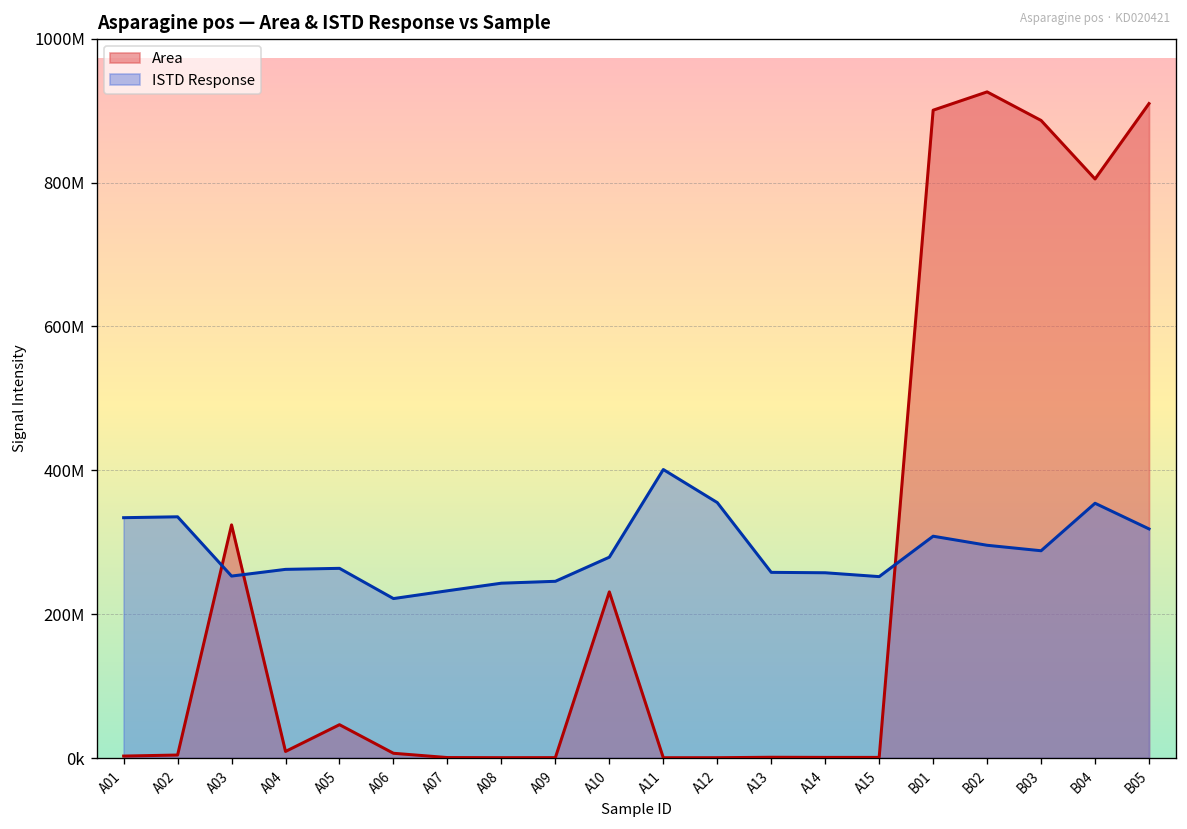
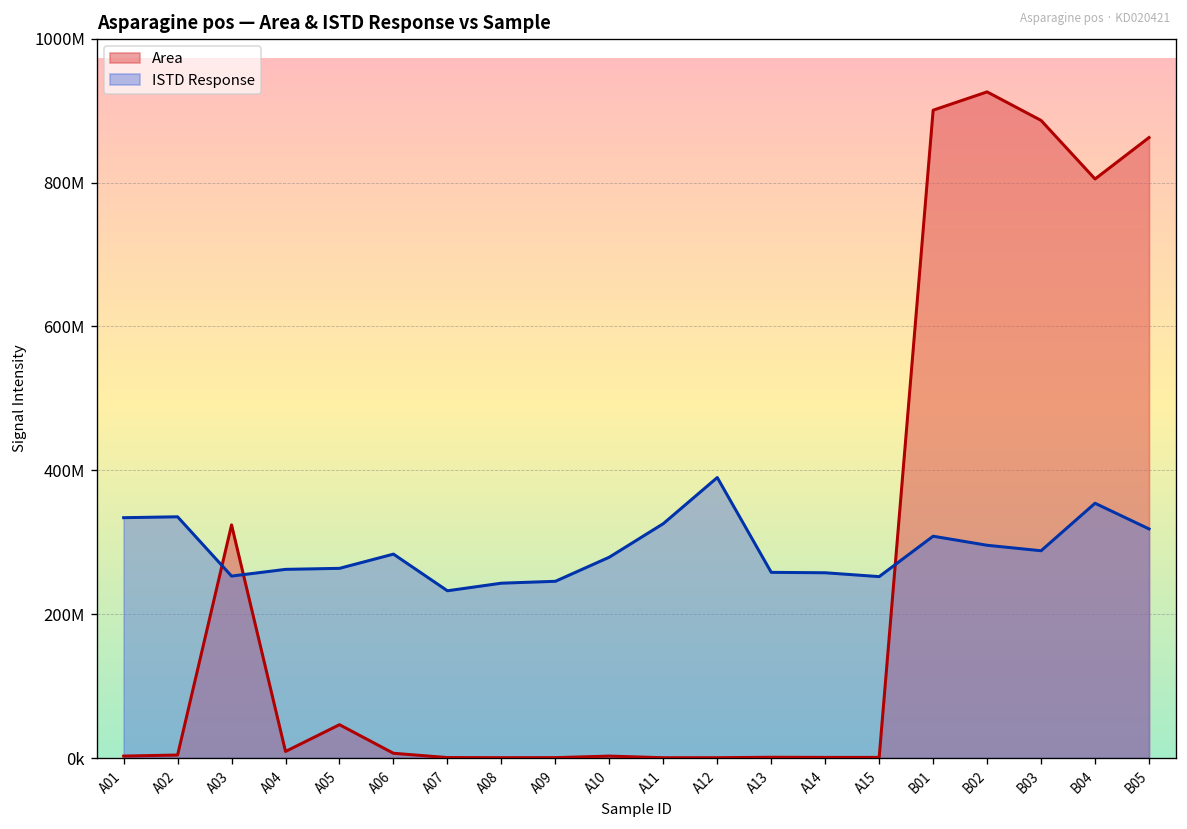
ISTD Response, A06: 220000000 -> 280000000
Area, A10: 230000000 -> 0
ISTD Response, A11: 400000000 -> 330000000
ISTD Response, A12: 360000000 -> 390000000
Area, B05: 910000000 -> 860000000
